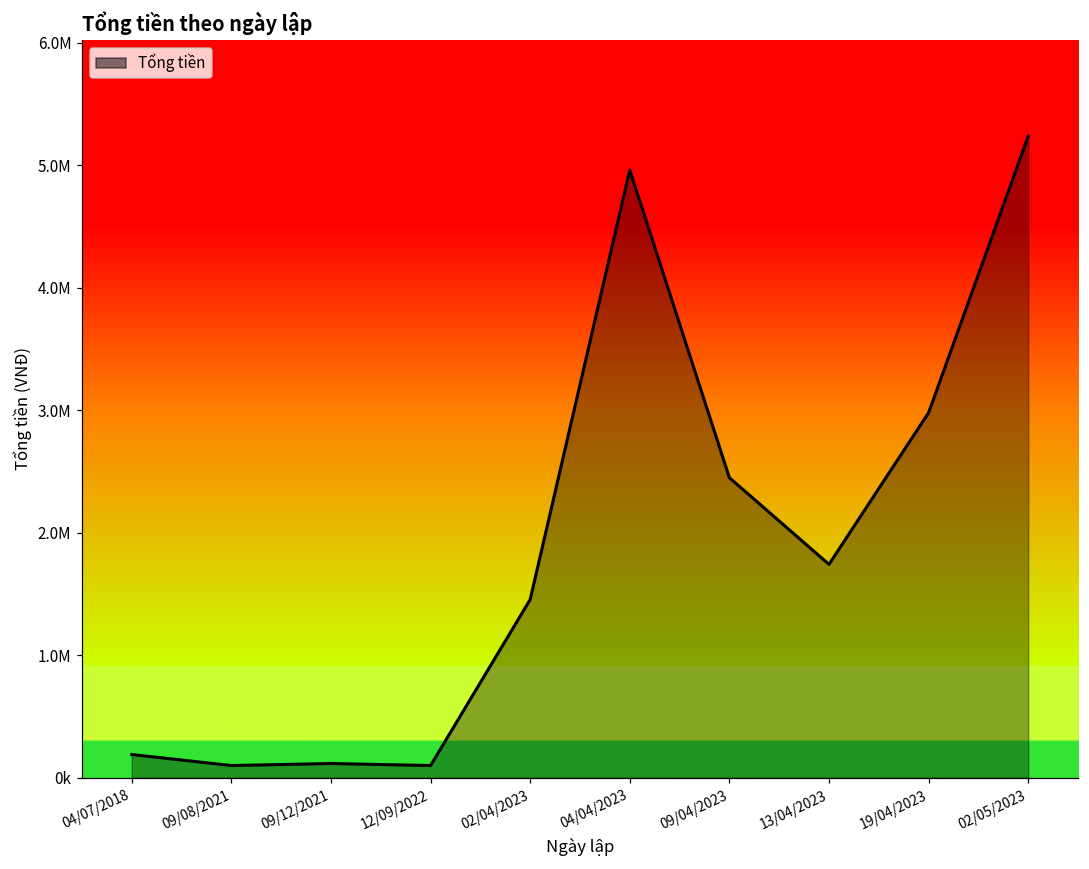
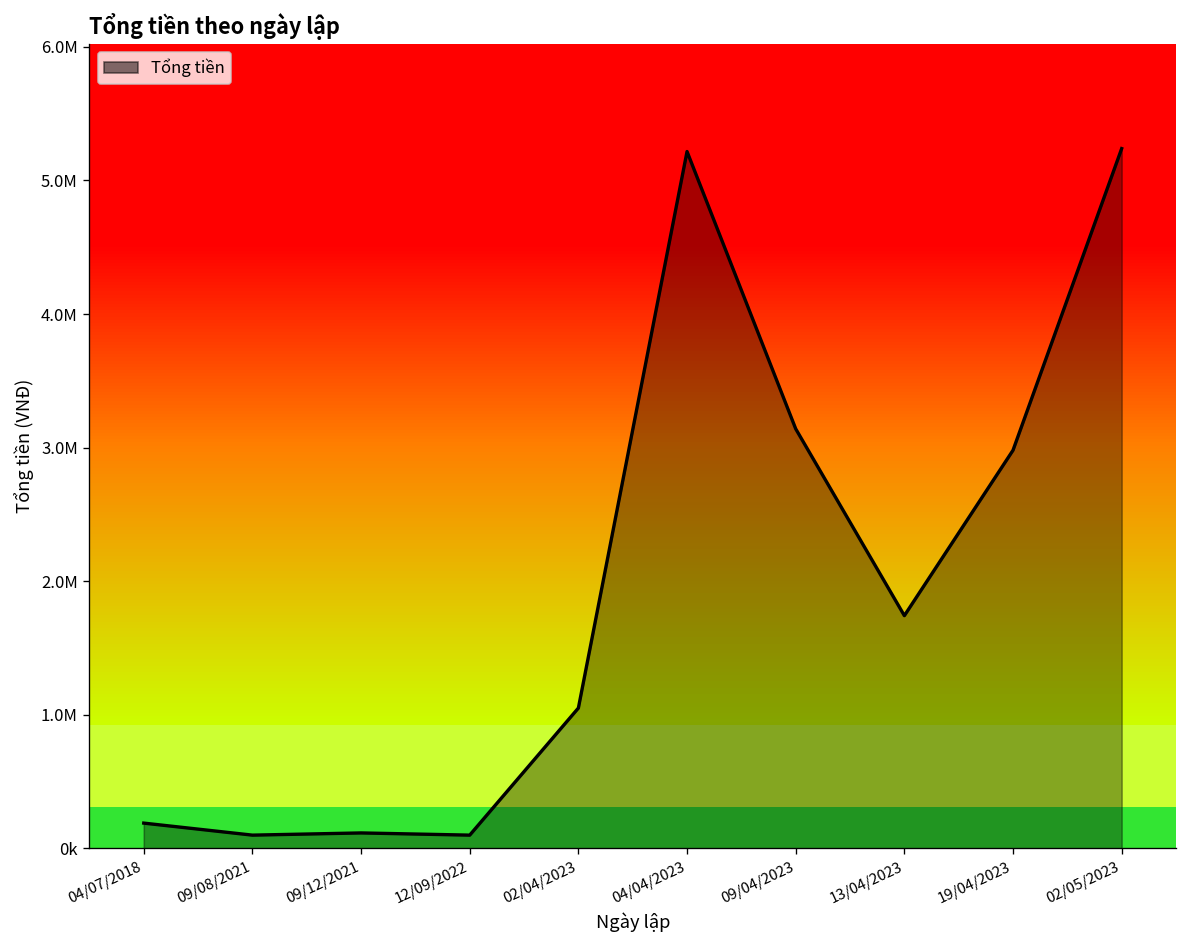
02/04/2023: 1460000 -> 1050000
04/04/2023: 4960000 -> 5220000
09/04/2023: 2450000 -> 3140000
